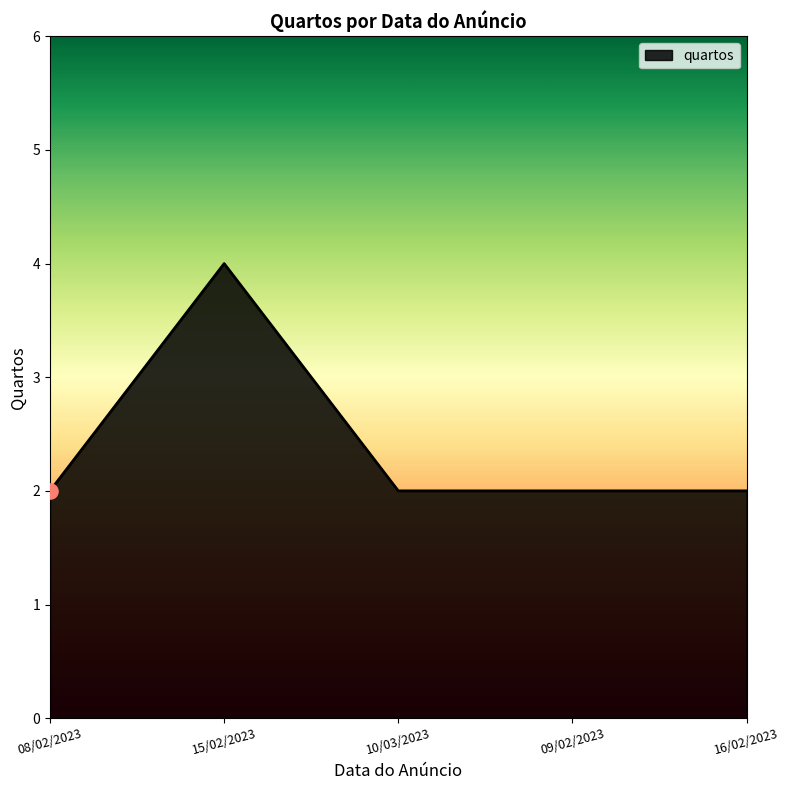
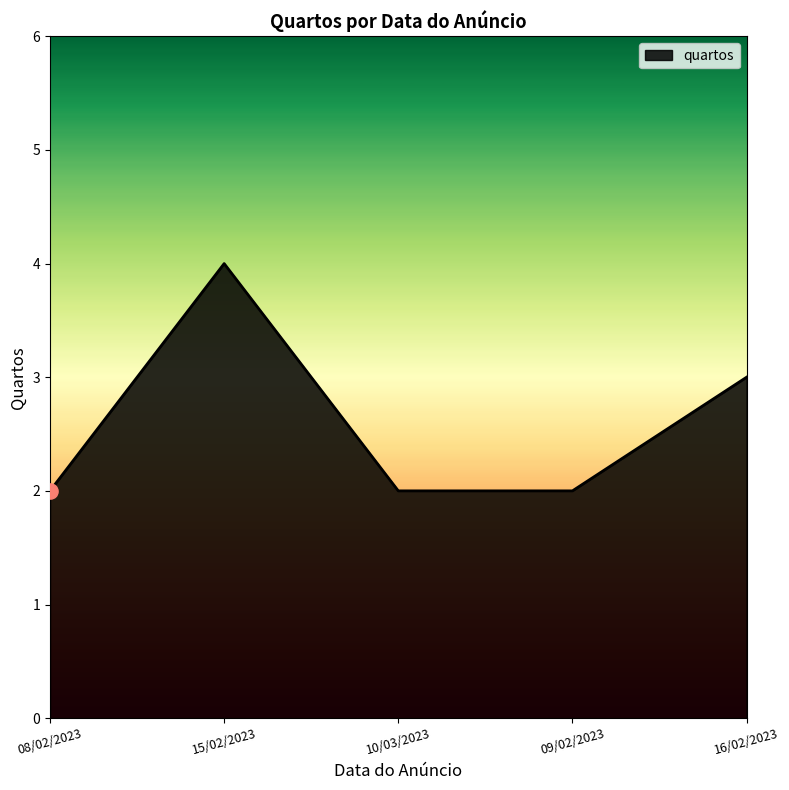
quartos, 16/02/2023: 2 -> 3
